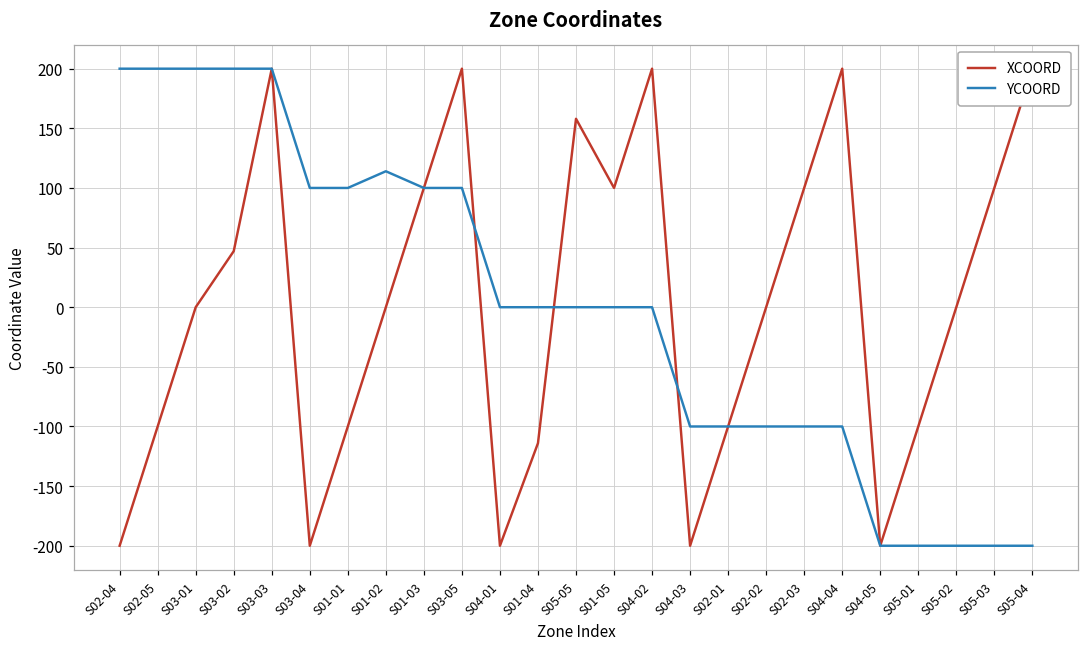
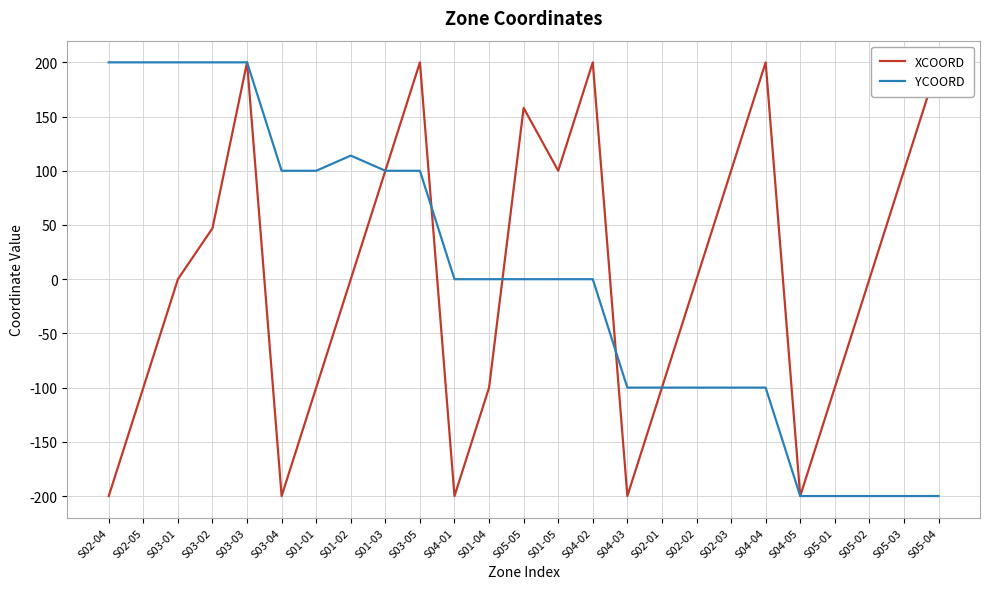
XCOORD, S01-04: -114 -> -100
